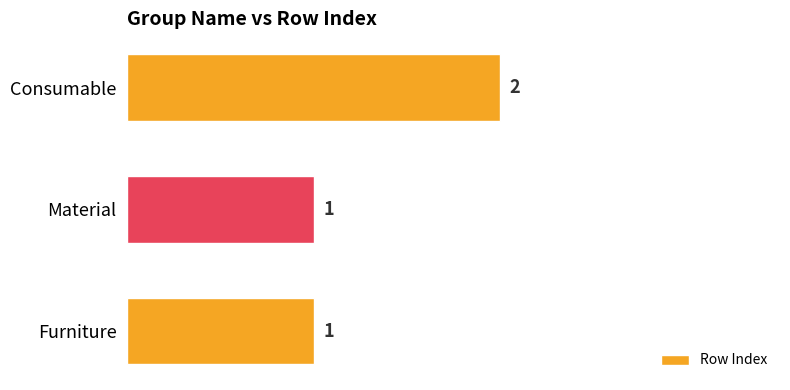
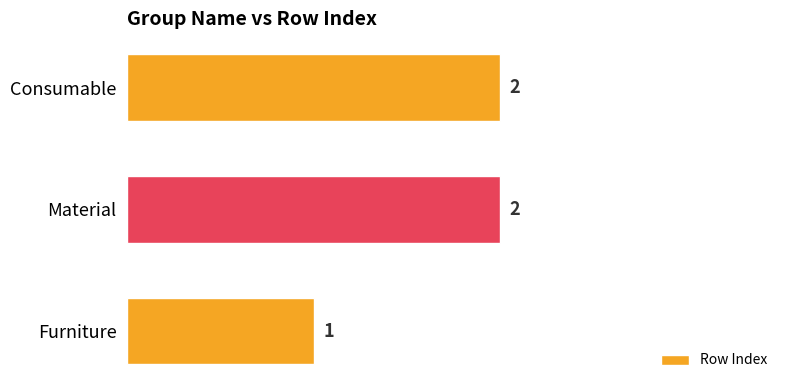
Material: 1 -> 2
